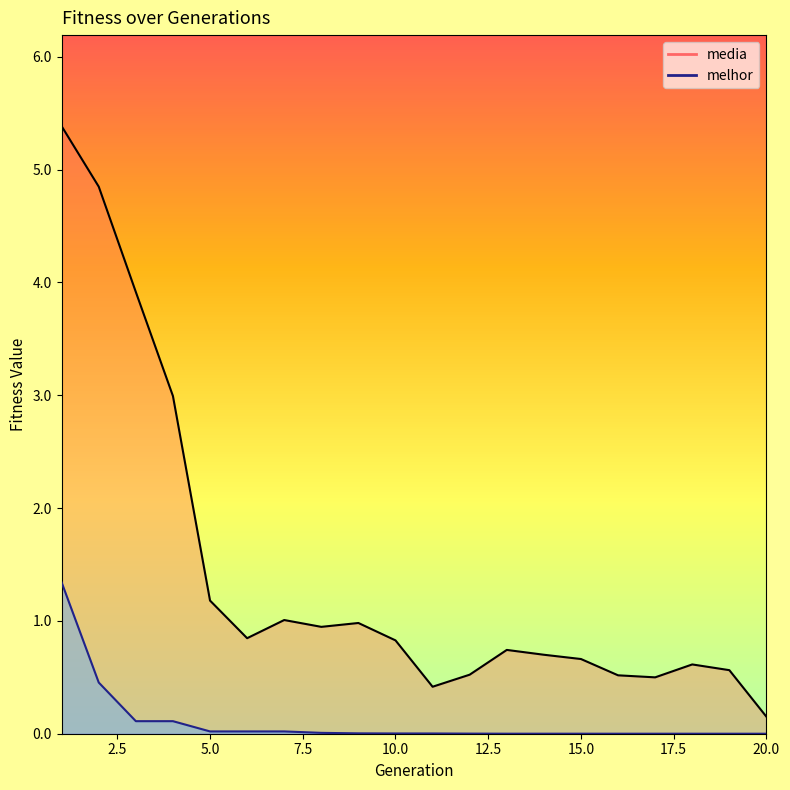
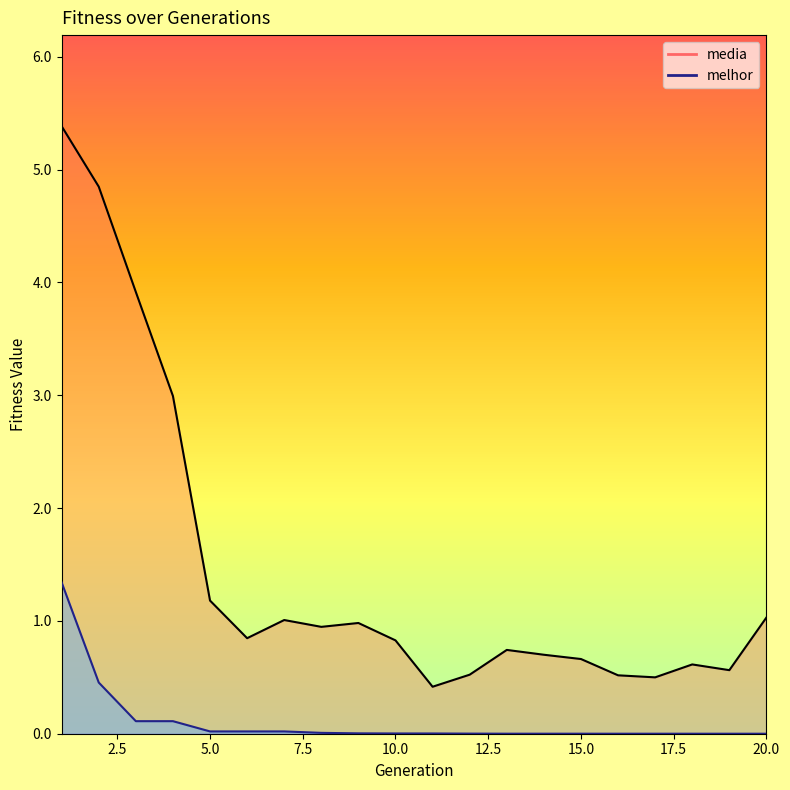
media, 20.0: 0.15 -> 1.03
